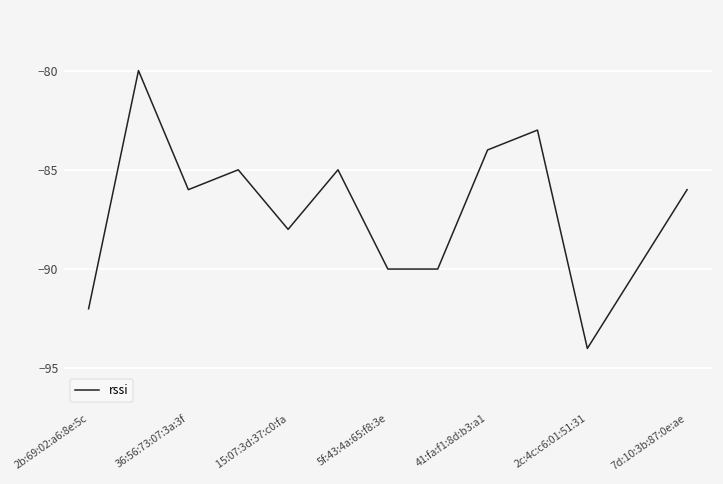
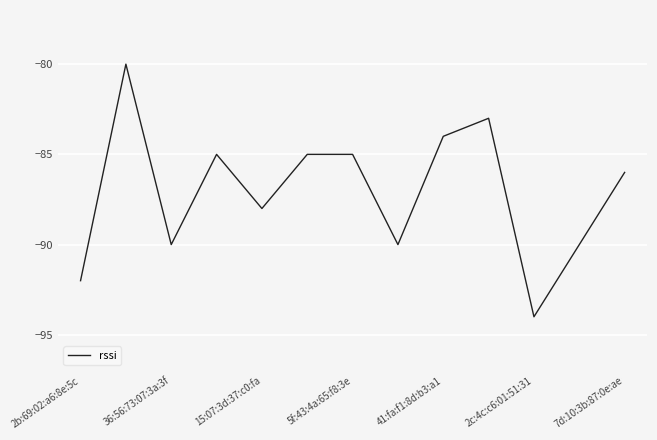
36:56:73:07:3a:3f: -86 -> -90
5f:43:4a:65:f8:3e: -90 -> -85
